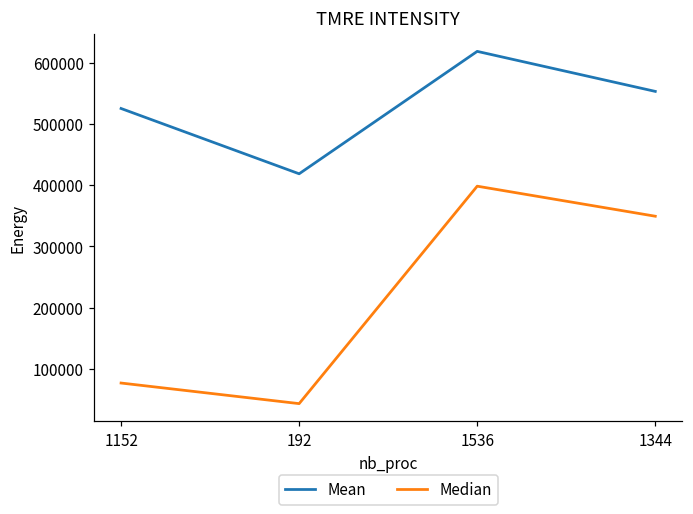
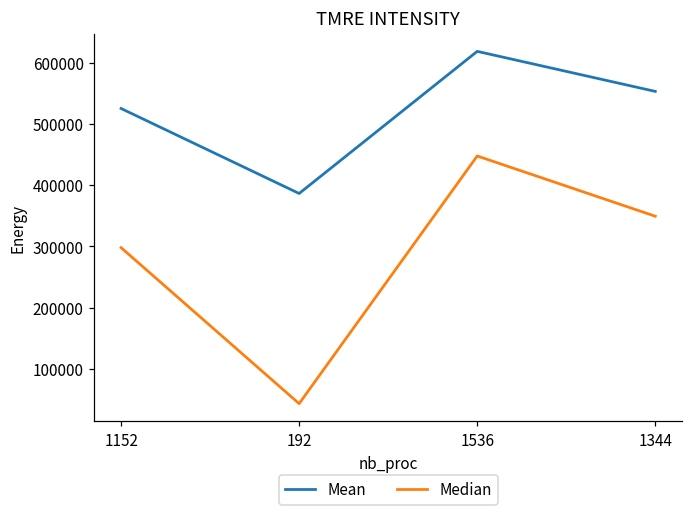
Median, 1152: 80000 -> 300000
Mean, 192: 420000 -> 390000
Median, 1536: 400000 -> 450000
